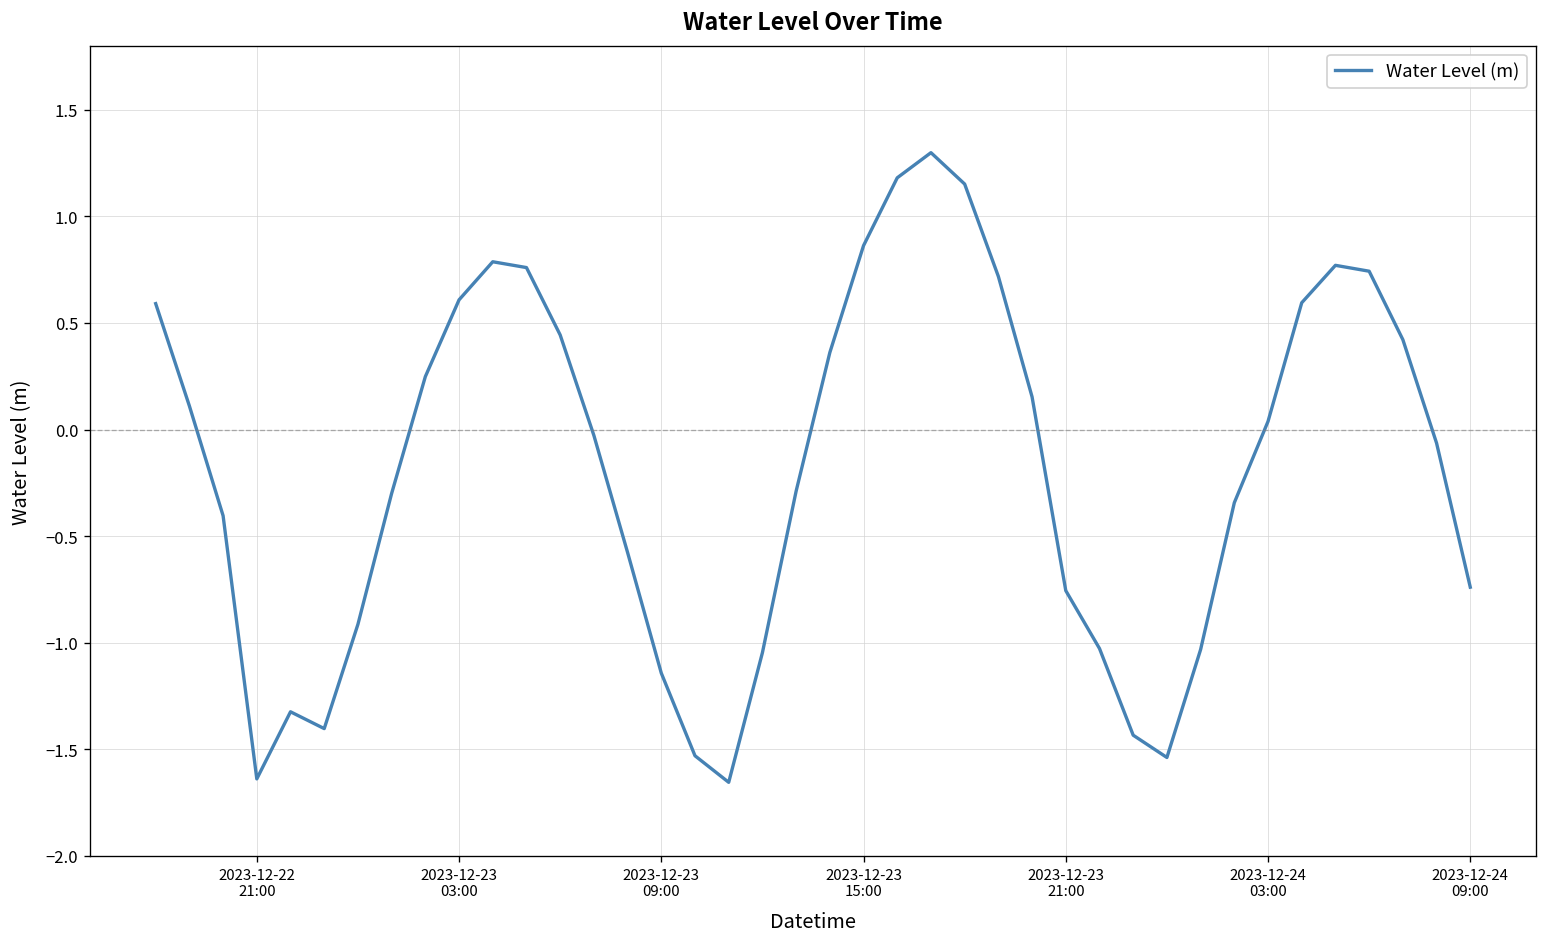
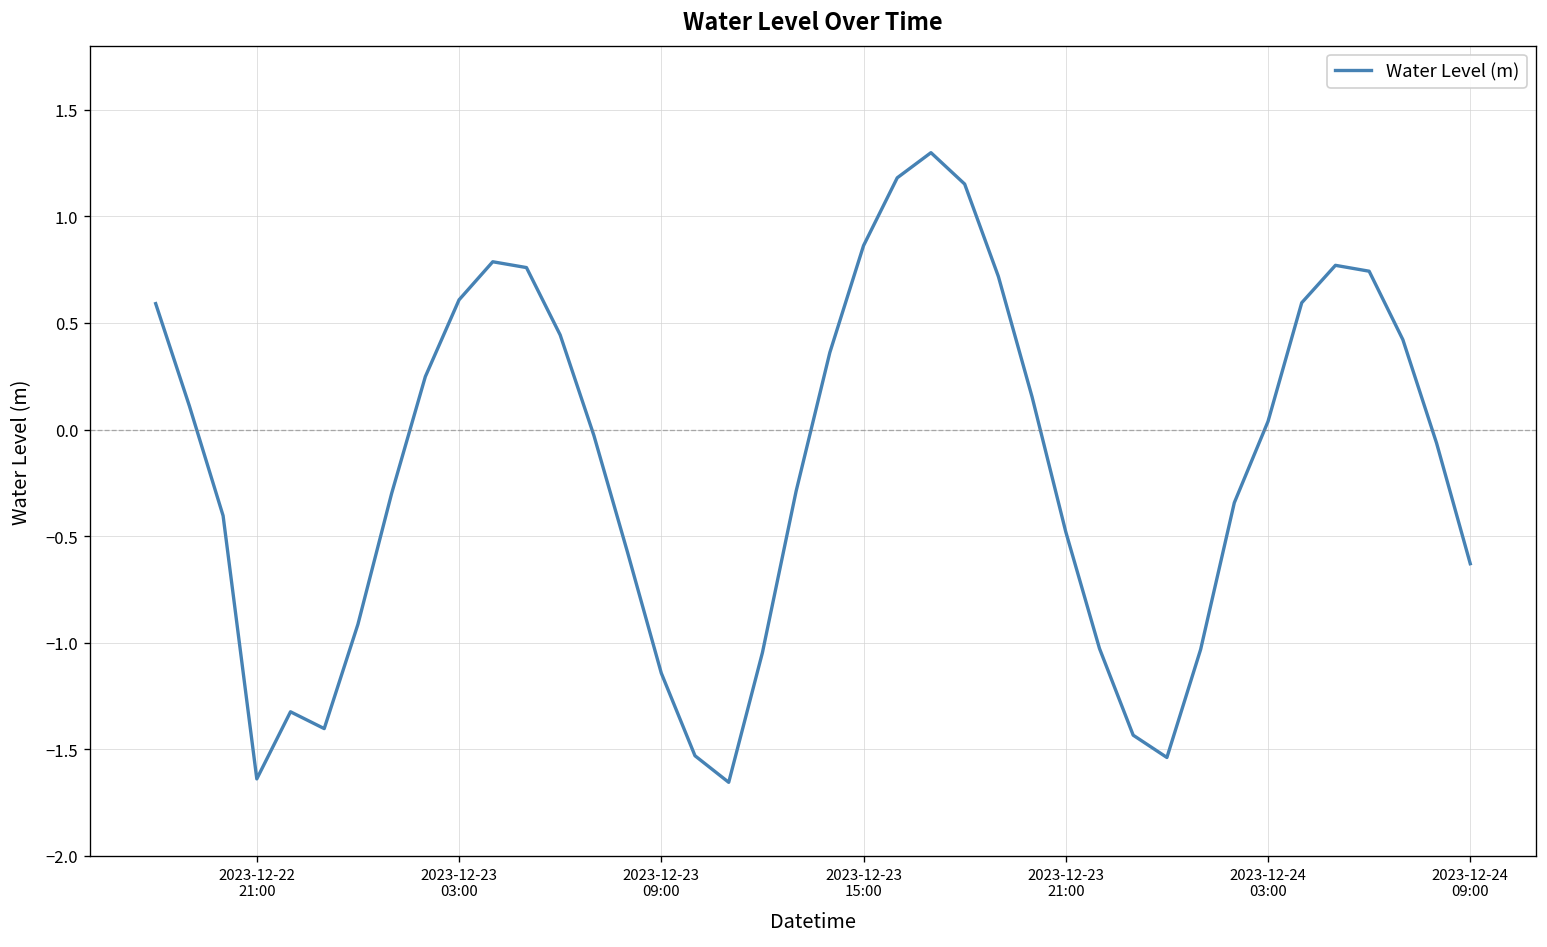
2023-12-23 21:00: -0.76 -> -0.48
2023-12-24 09:00: -0.74 -> -0.63
